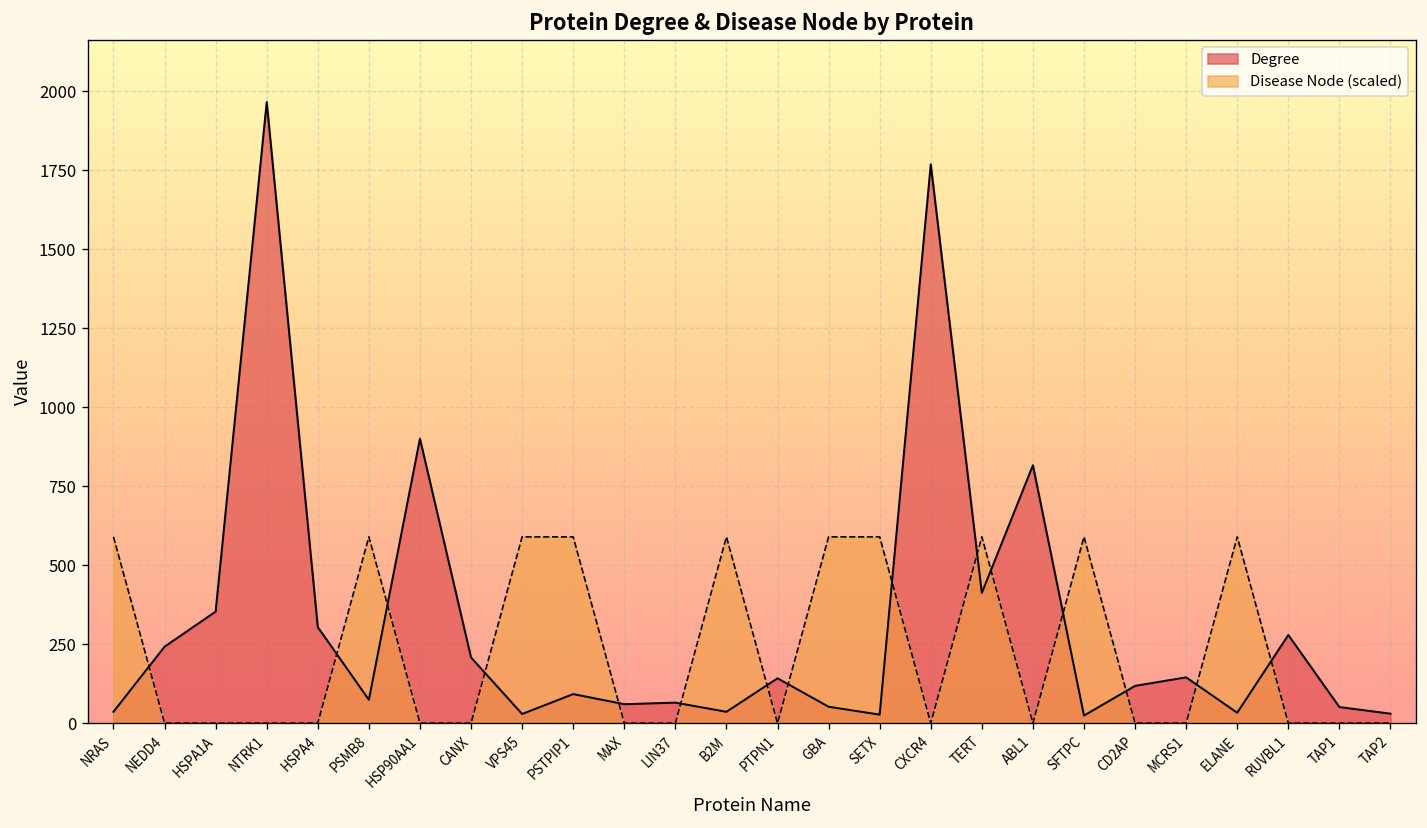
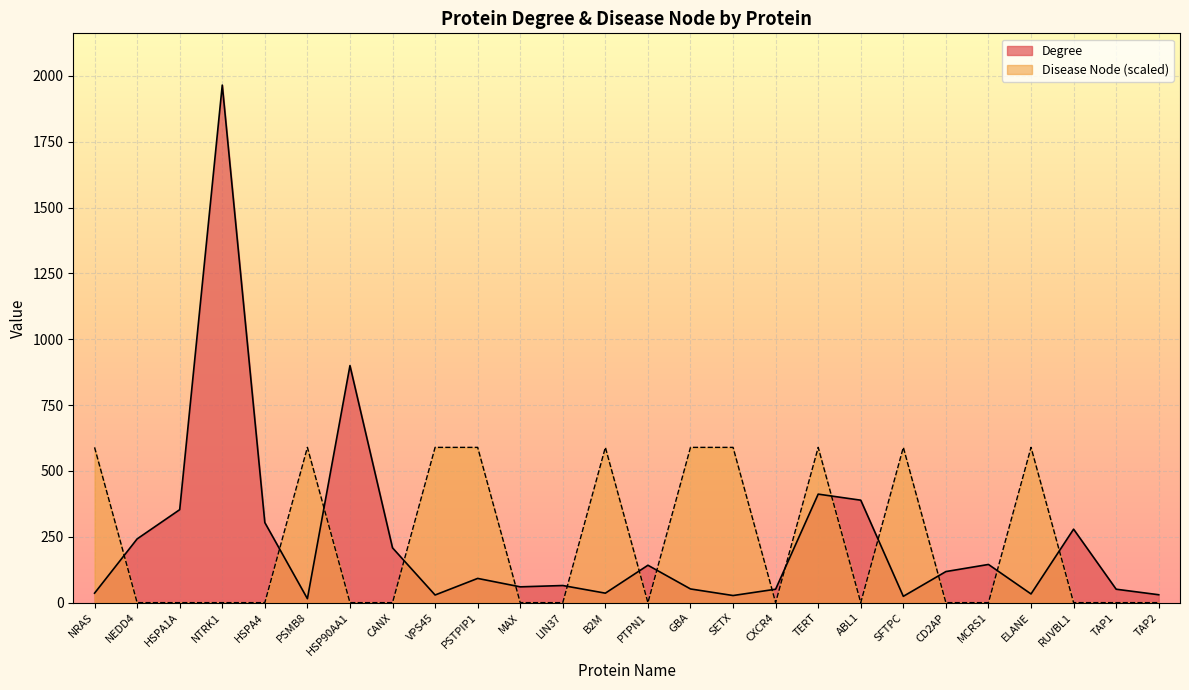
Degree, PSMB8: 70 -> 20
Degree, CXCR4: 1770 -> 50
Degree, ABL1: 820 -> 390
